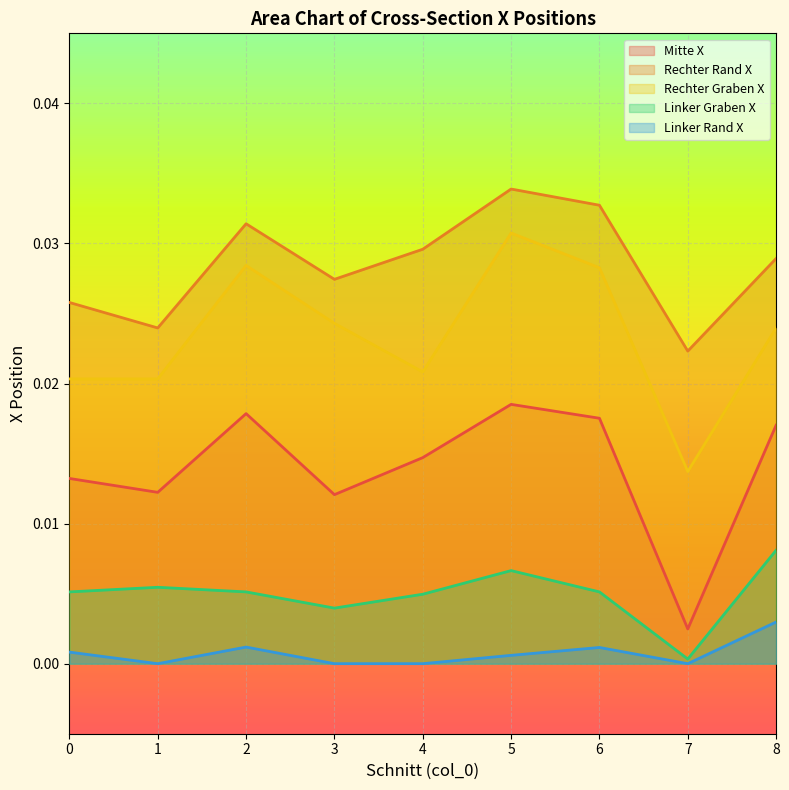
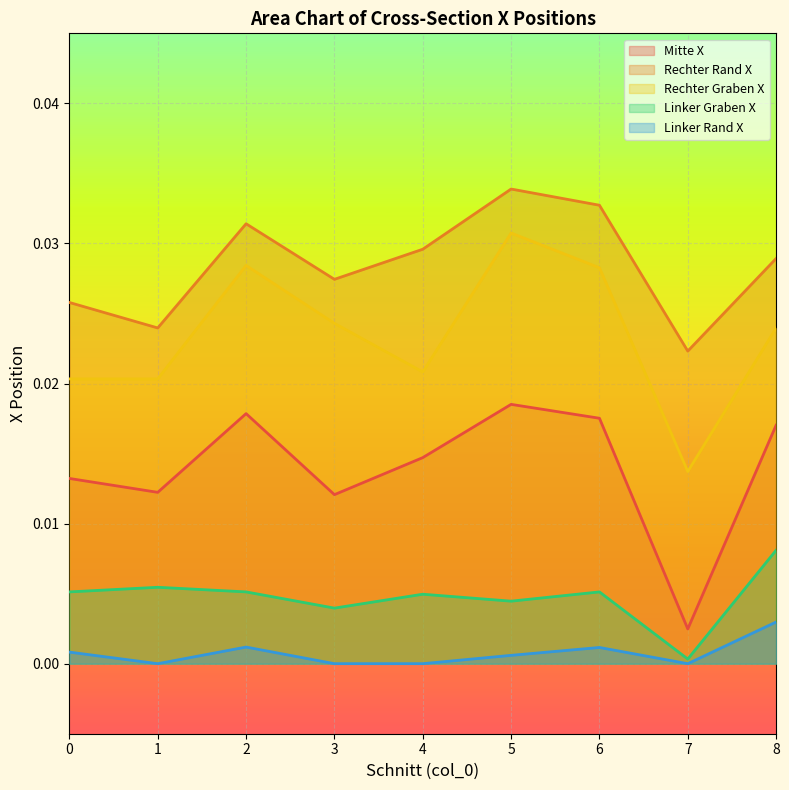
Linker Graben X, 5: 0.0066 -> 0.0045
